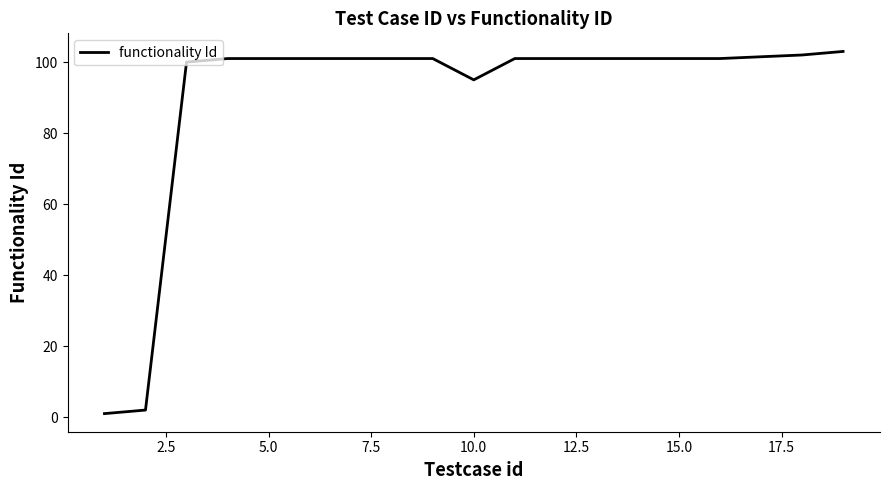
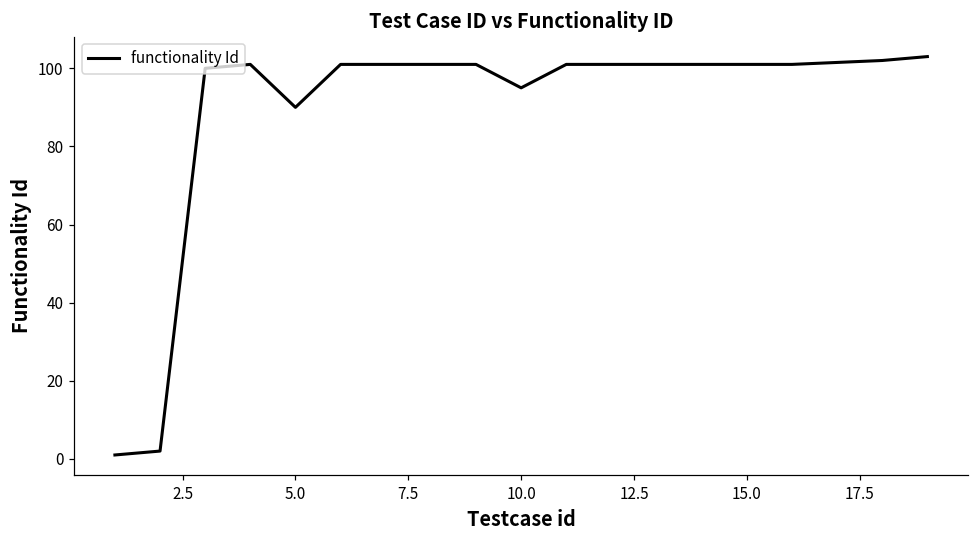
5.0: 101 -> 90
